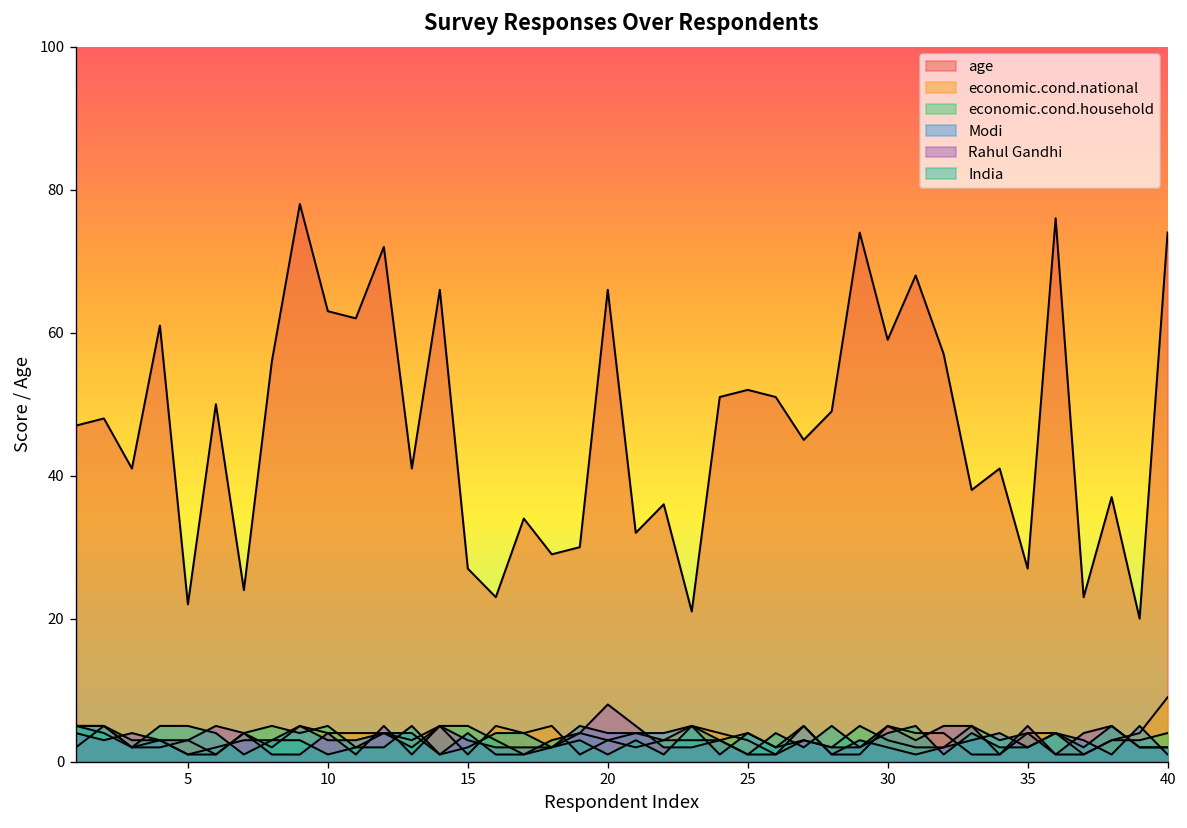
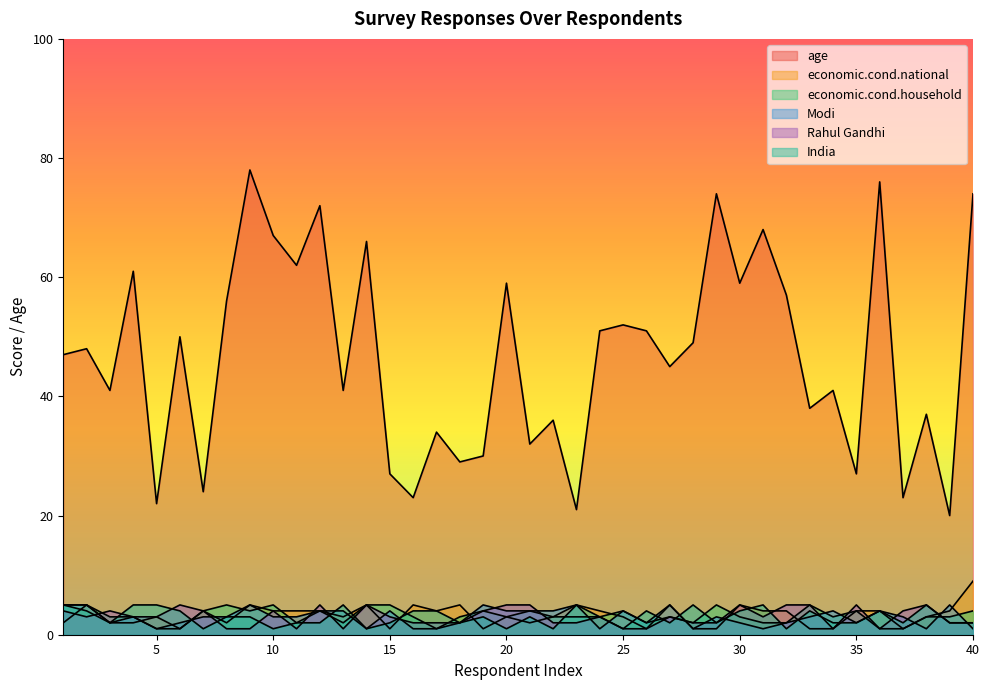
age, 10: 63 -> 67
age, 20: 66 -> 59
Rahul Gandhi, 20: 8 -> 5
